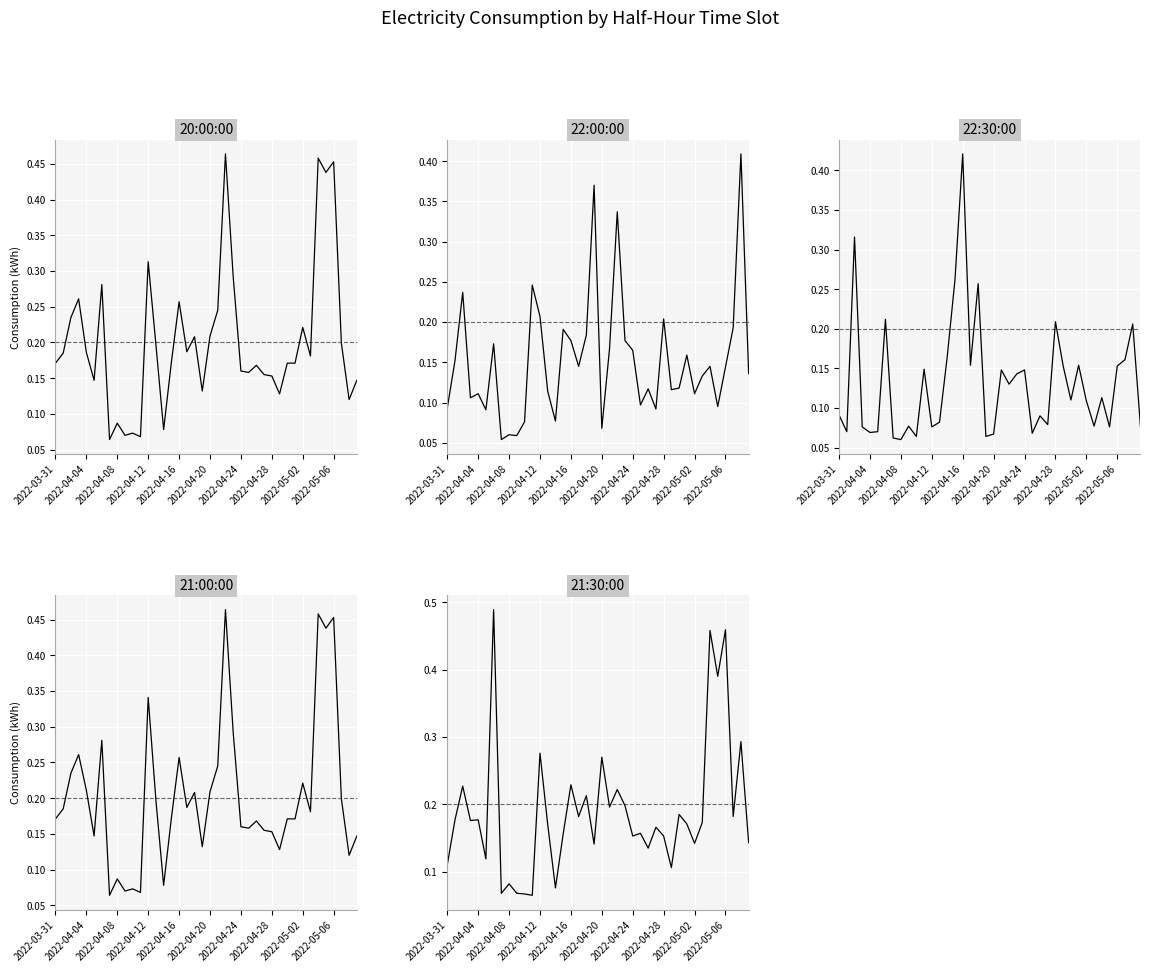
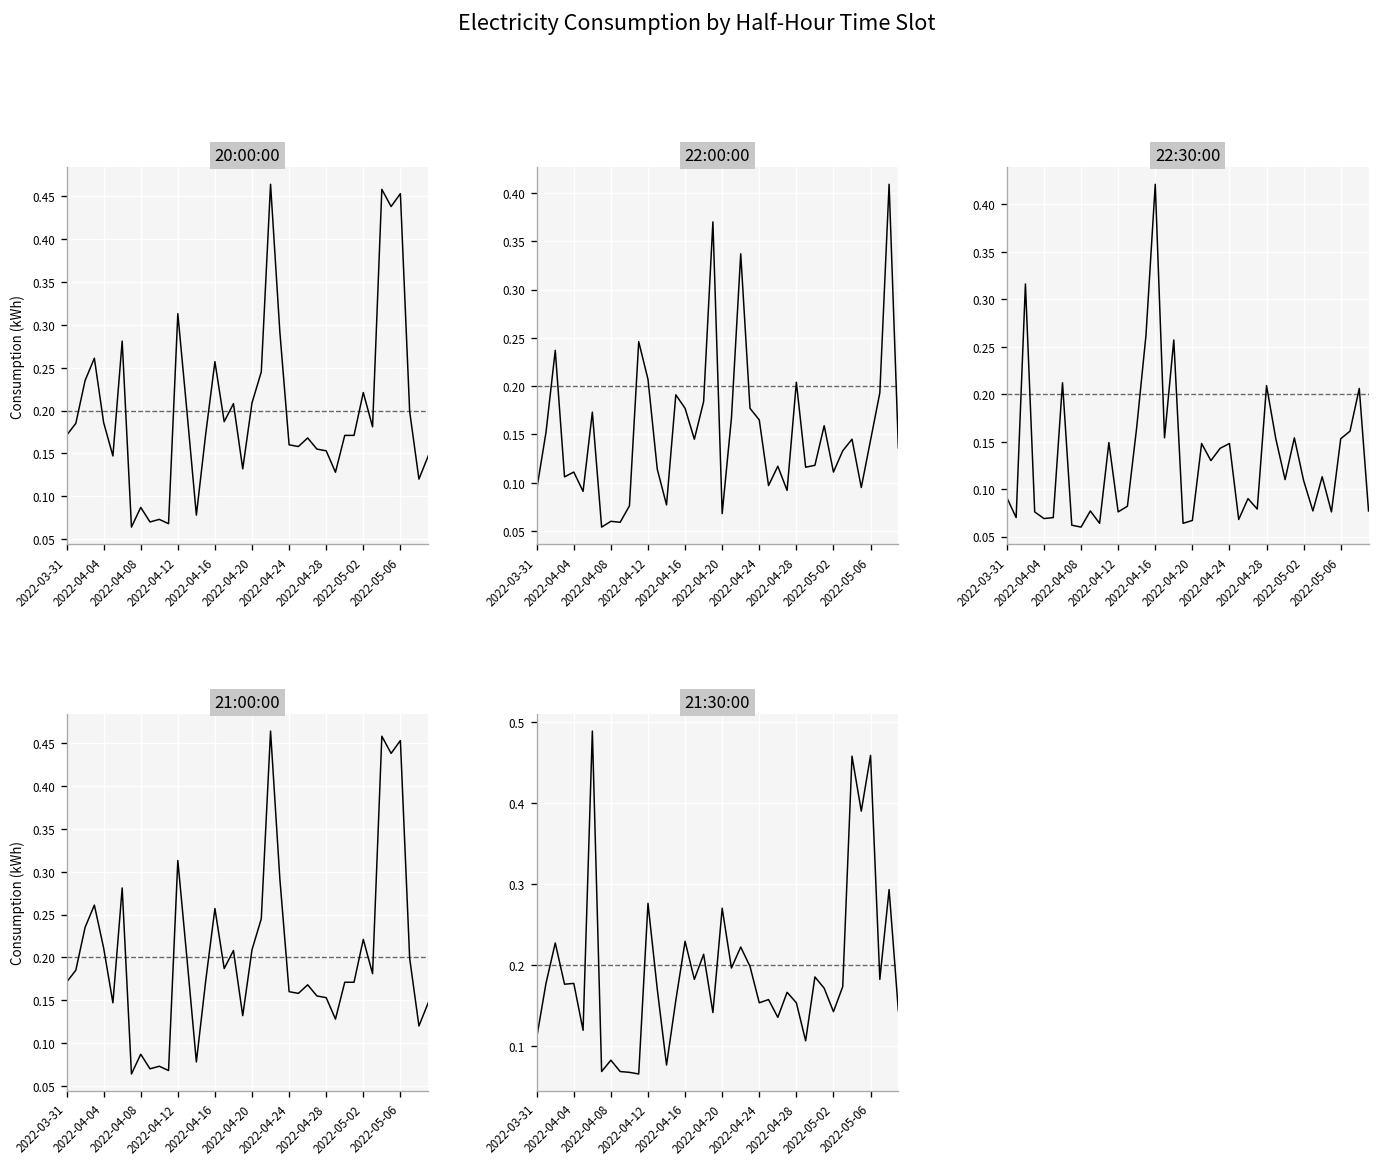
21:00:00, 2022-04-12: 0.34 -> 0.31
